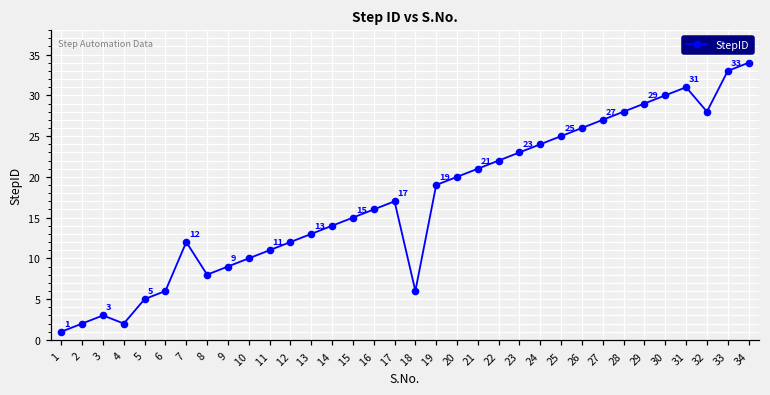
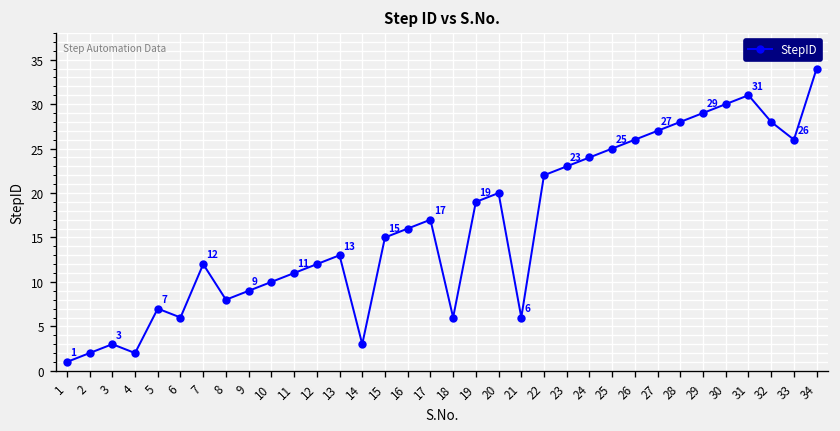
5: 5 -> 7
14: 14 -> 3
21: 21 -> 6
33: 33 -> 26
